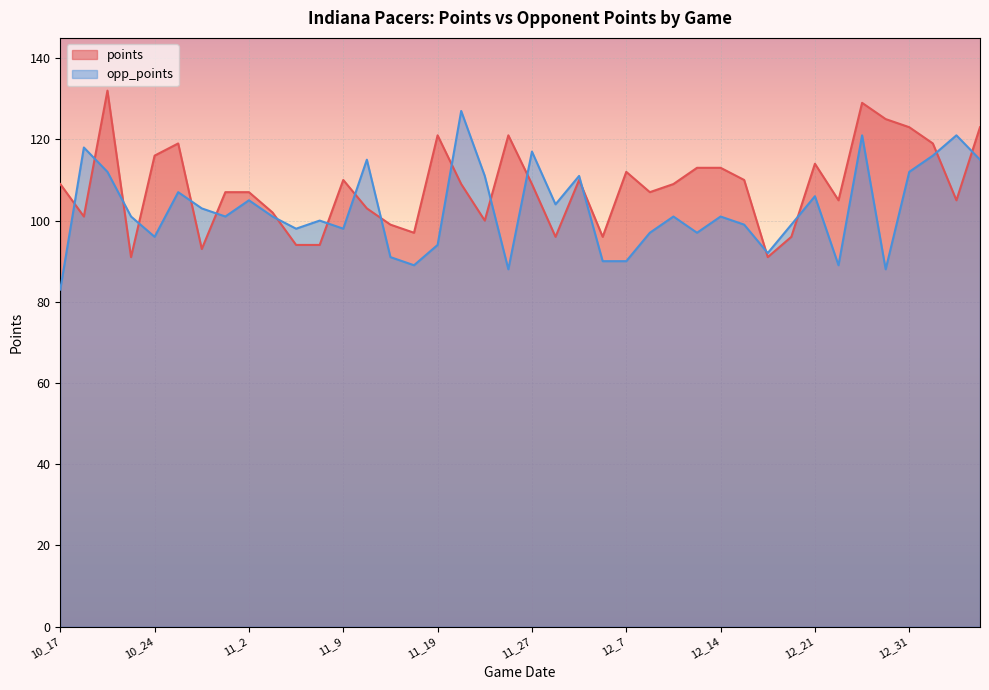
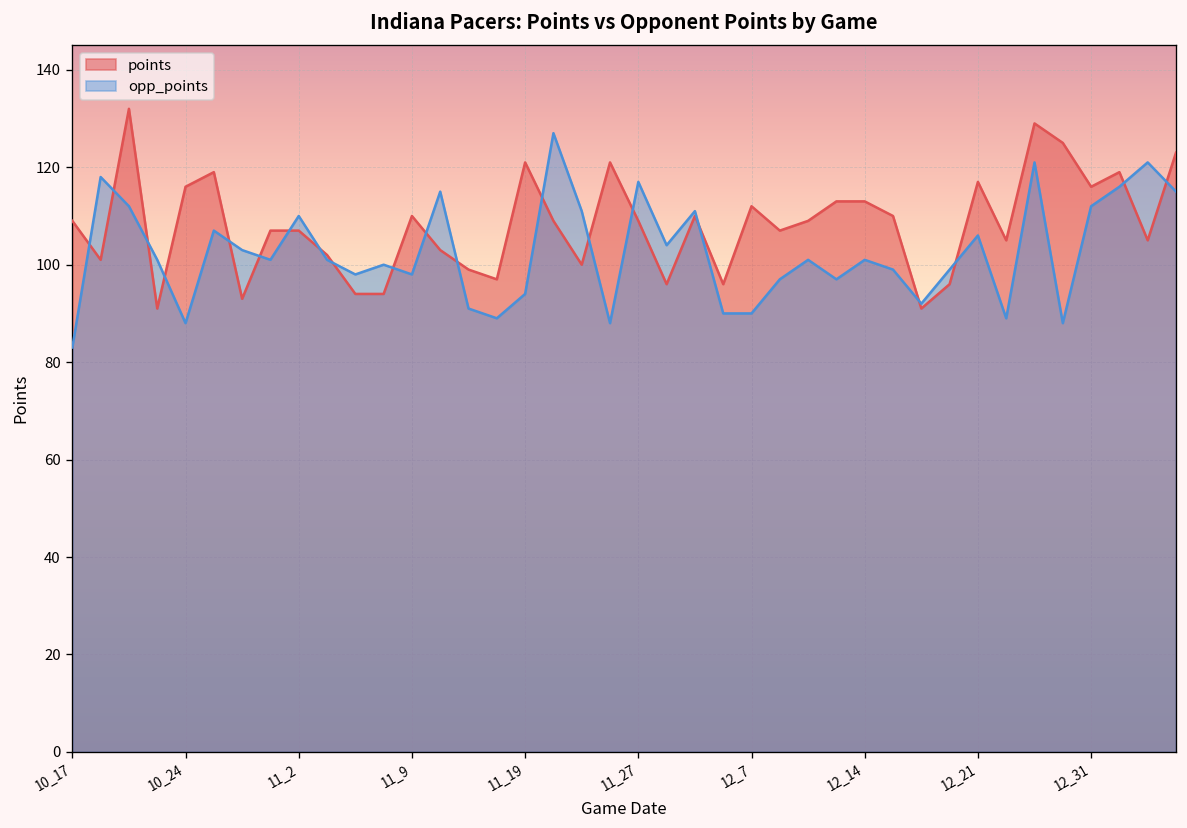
opp_points, 10_24: 96 -> 88
opp_points, 11_2: 105 -> 110
points, 12_21: 114 -> 117
points, 12_31: 123 -> 116
